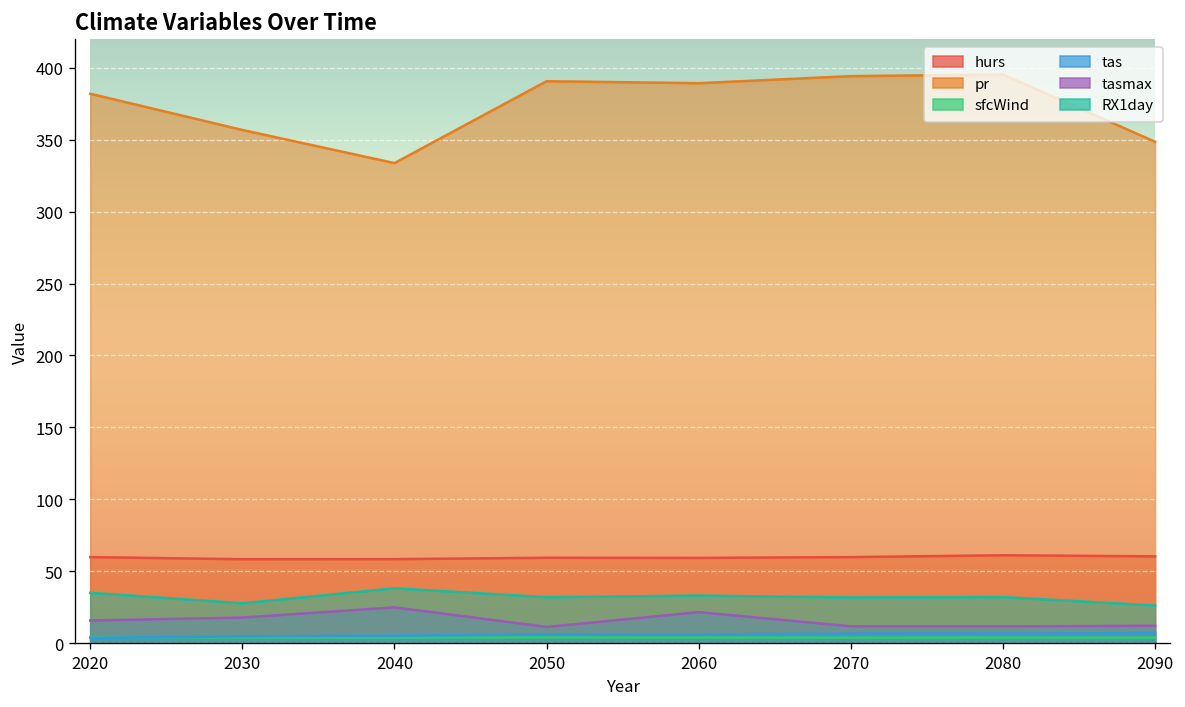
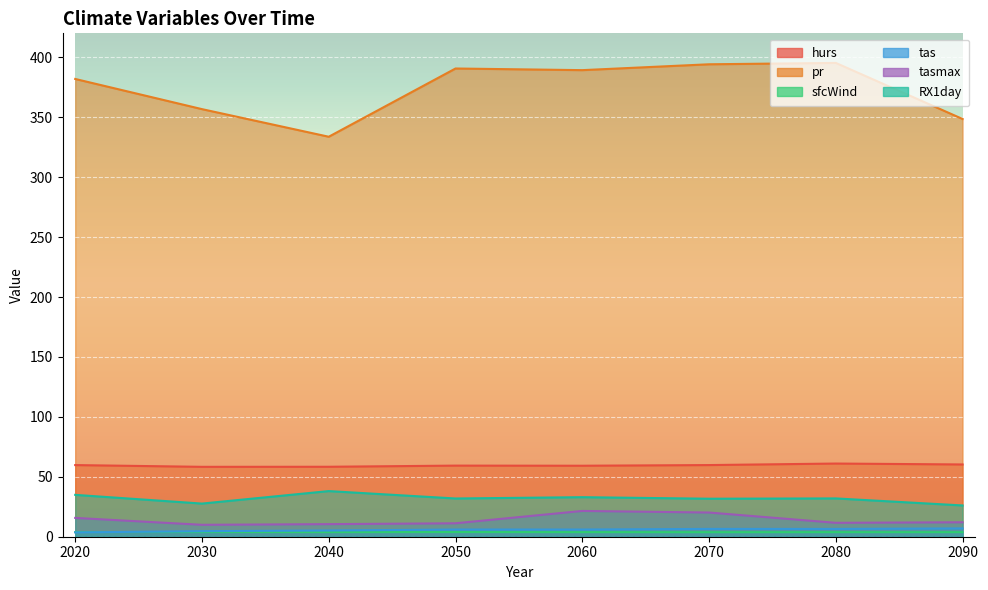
tasmax, 2030: 18 -> 10
tasmax, 2040: 25 -> 10
tasmax, 2070: 12 -> 20
